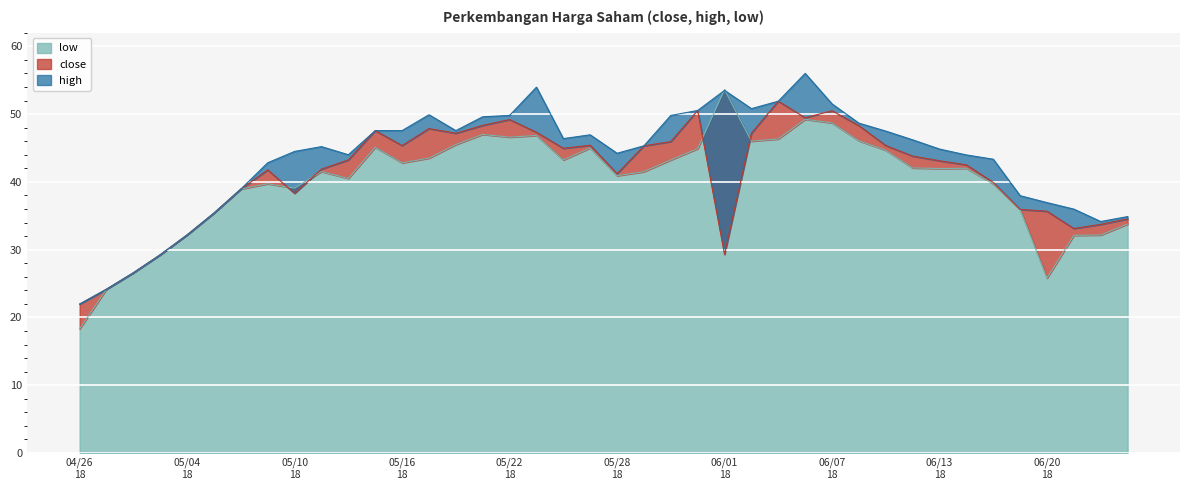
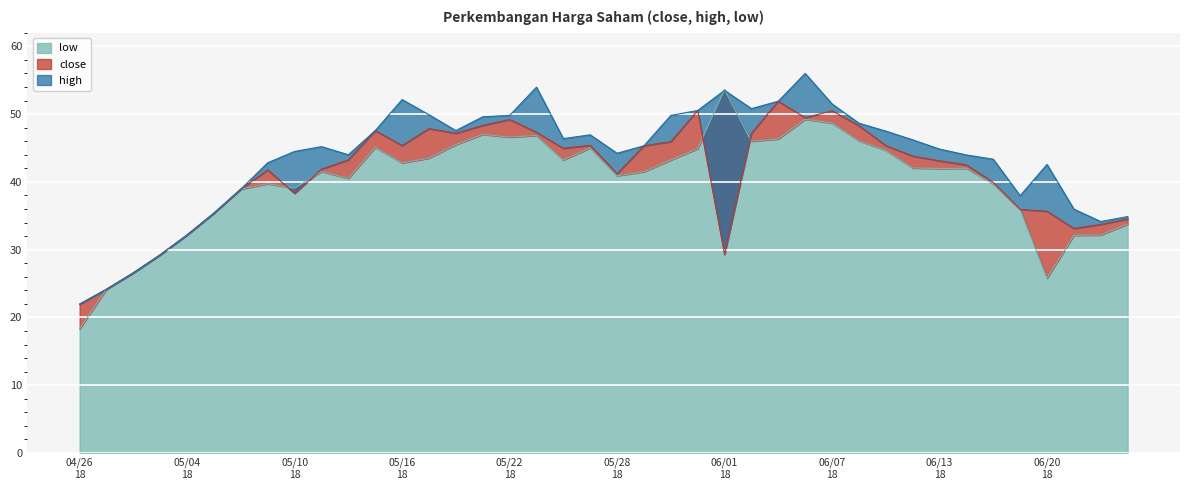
high, 05/16 18: 48 -> 52
high, 06/20 18: 37 -> 43
